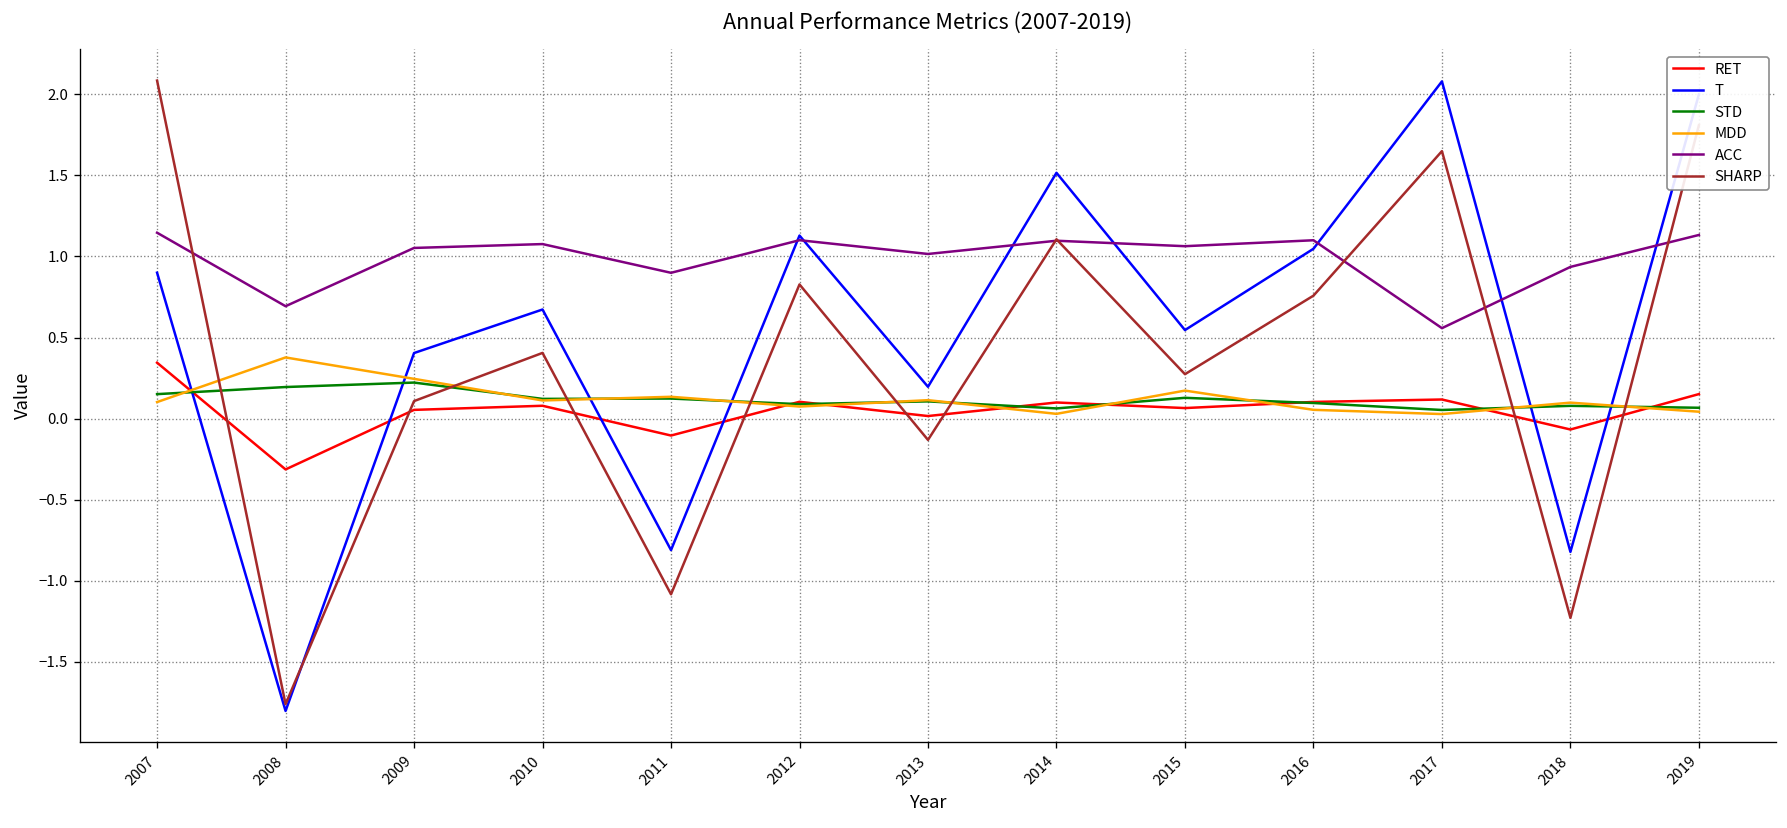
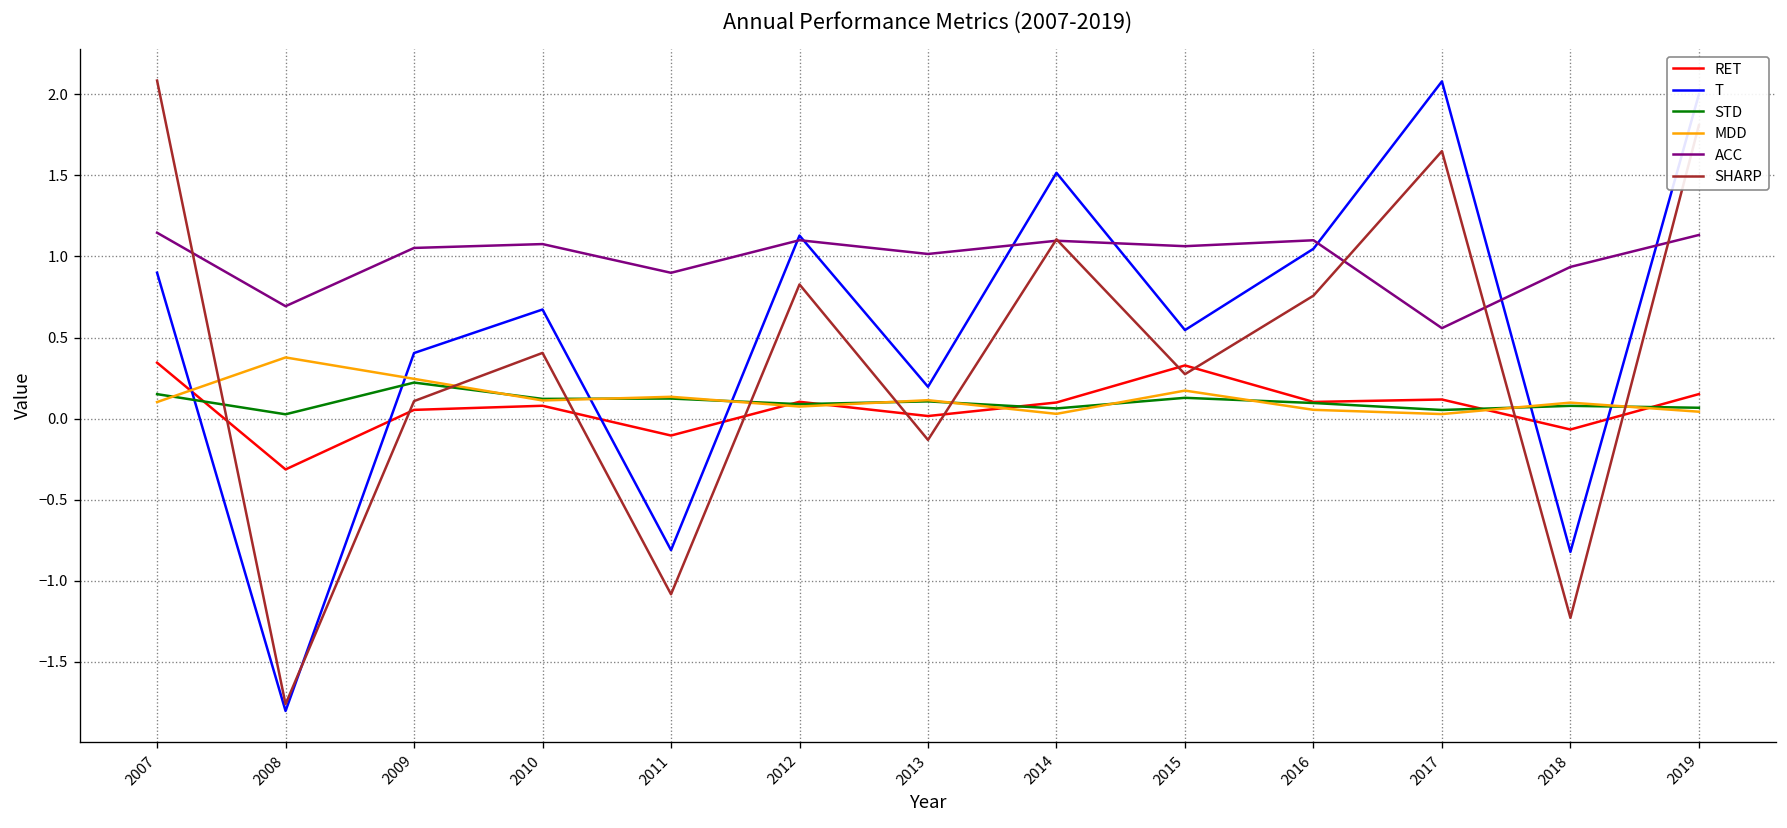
STD, 2008: 0.19 -> 0.03
RET, 2015: 0.07 -> 0.33
